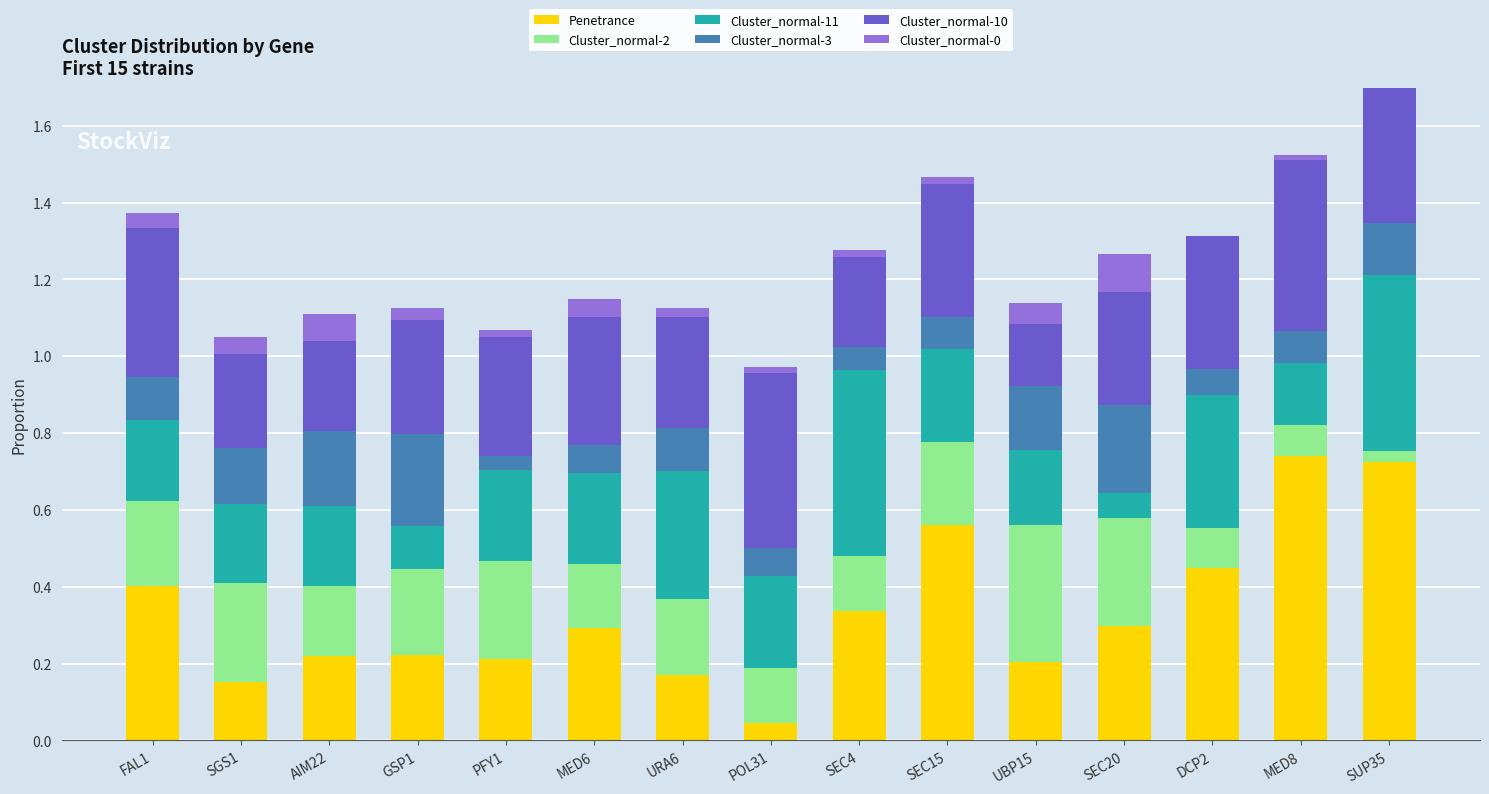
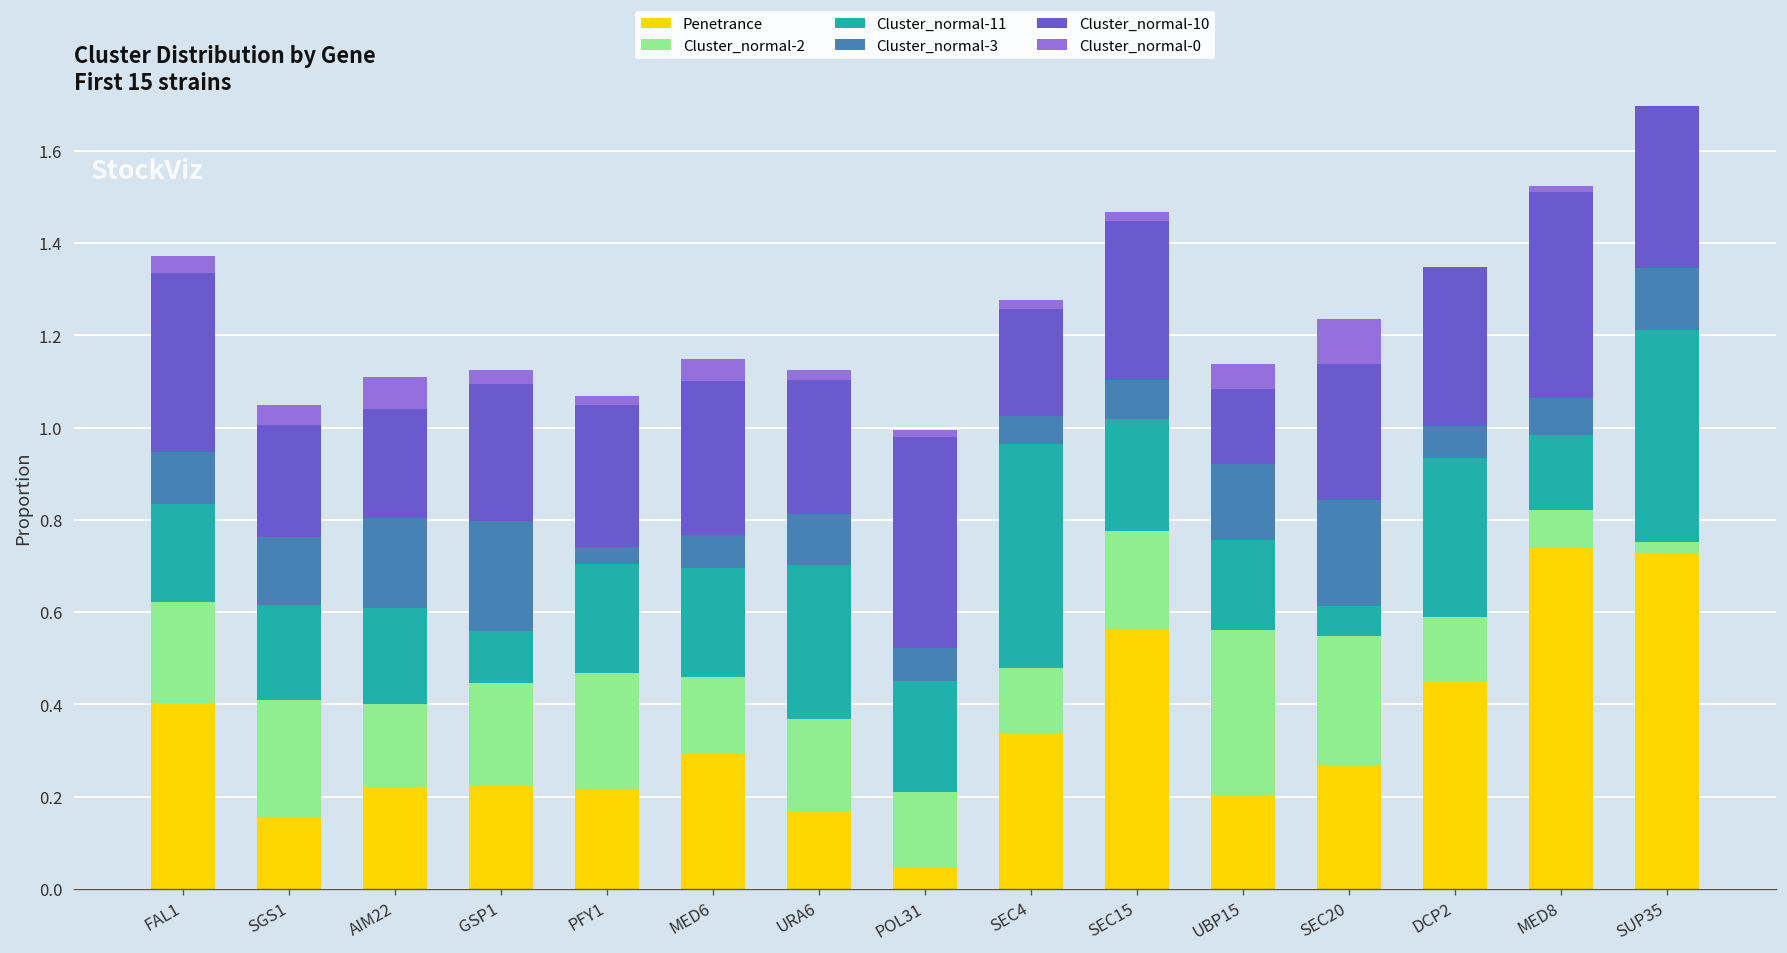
Cluster_normal-2, POL31: 0.14 -> 0.16
Penetrance, SEC20: 0.30 -> 0.27
Cluster_normal-2, DCP2: 0.10 -> 0.14
